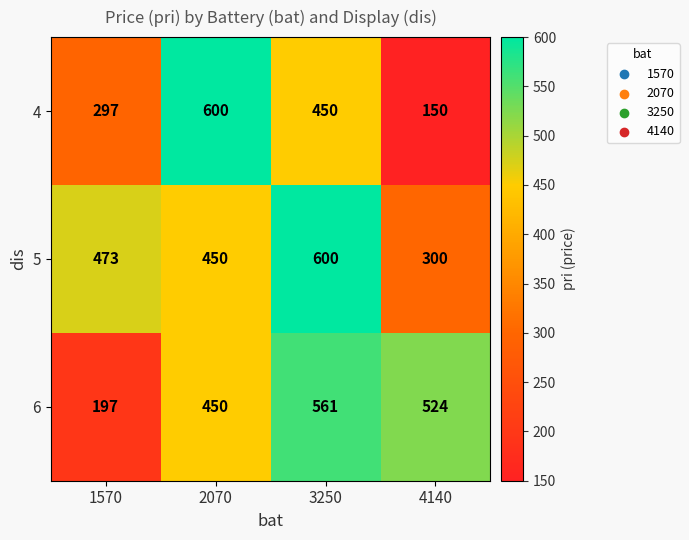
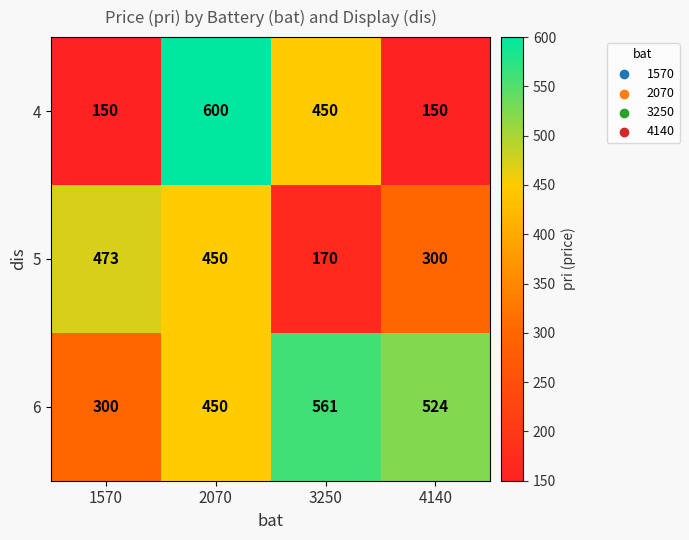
4, 1570: 297 -> 150
5, 3250: 600 -> 170
6, 1570: 197 -> 300
